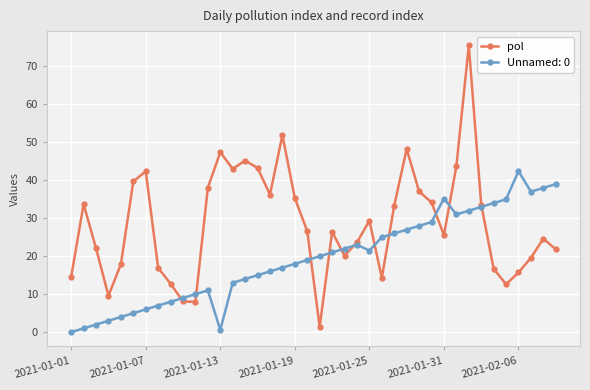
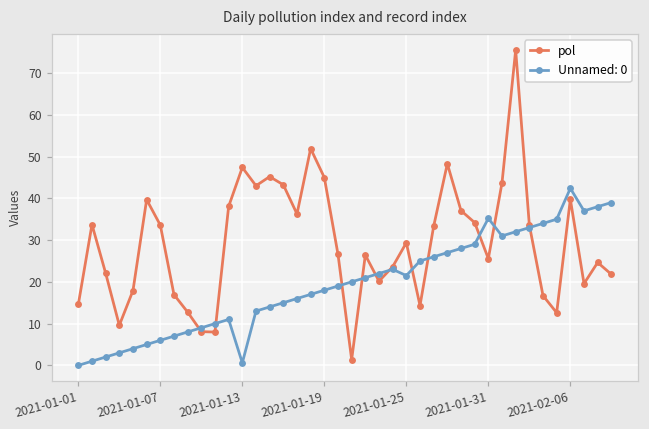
pol, 2021-01-07: 42 -> 34
pol, 2021-01-19: 35 -> 45
pol, 2021-02-06: 16 -> 40
